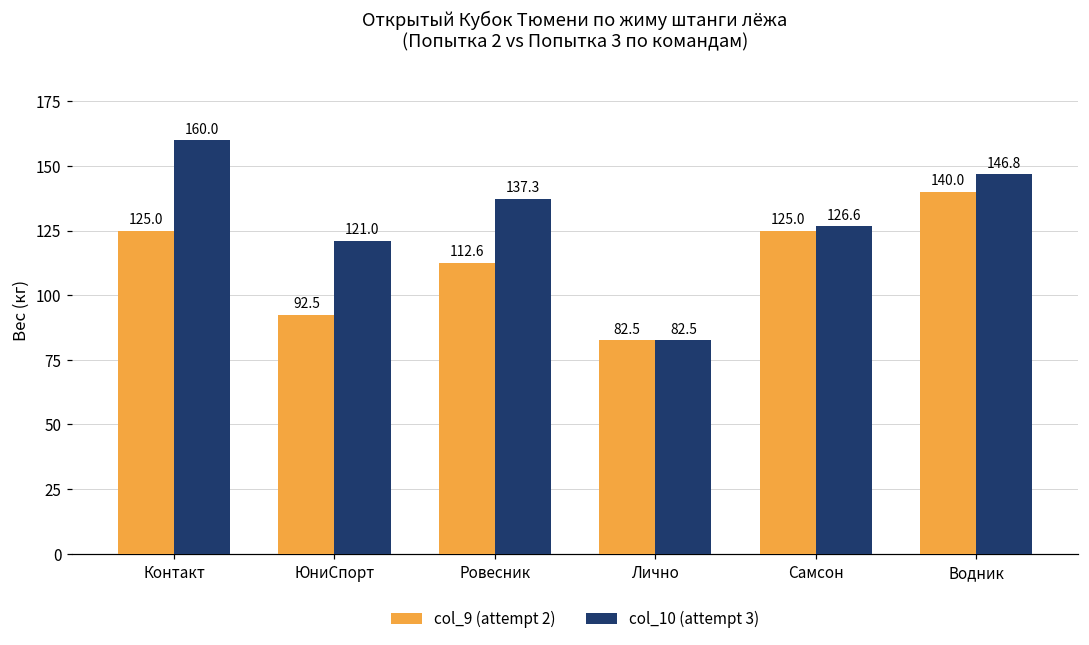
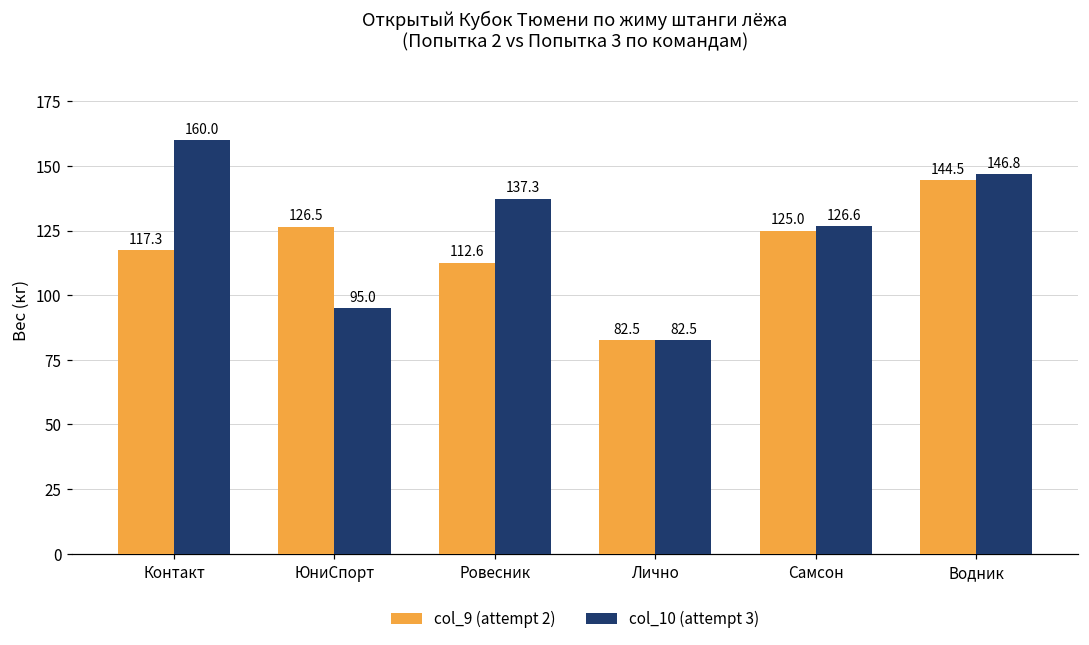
col_9 (attempt 2), Контакт: 125.0 -> 117.3
col_9 (attempt 2), ЮниСпорт: 92.5 -> 126.5
col_10 (attempt 3), ЮниСпорт: 121.0 -> 95.0
col_9 (attempt 2), Водник: 140.0 -> 144.5
